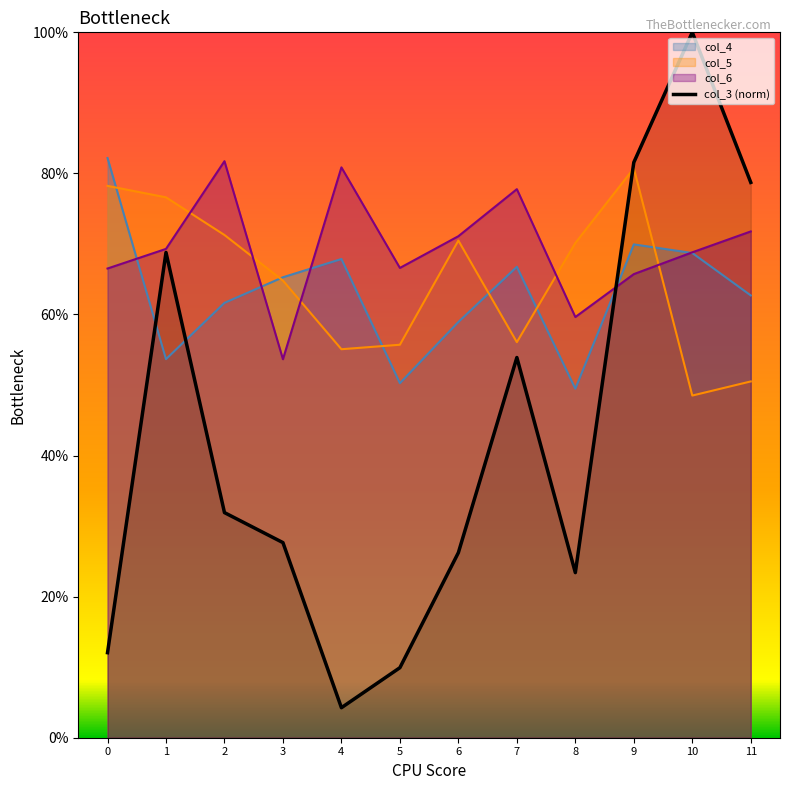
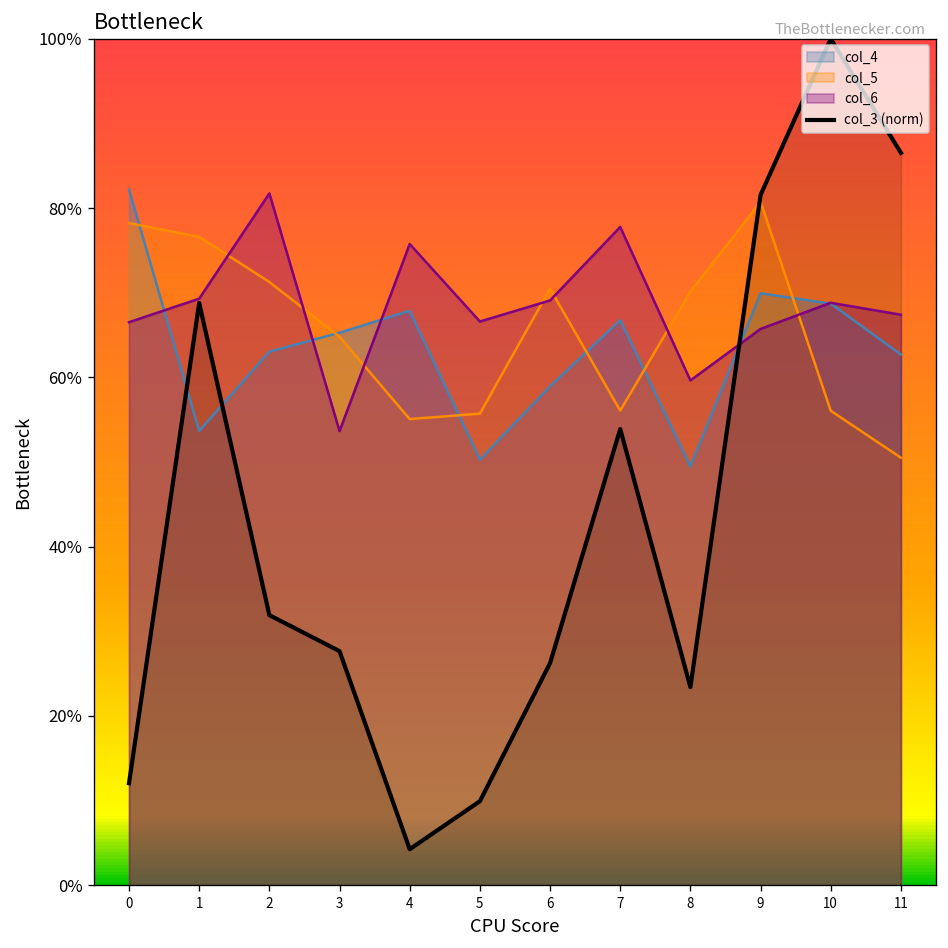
col_4, 2: 62% -> 63%
col_6, 4: 81% -> 76%
col_6, 6: 71% -> 69%
col_5, 10: 49% -> 56%
col_6, 11: 72% -> 67%
col_3 (norm), 11: 79% -> 87%
